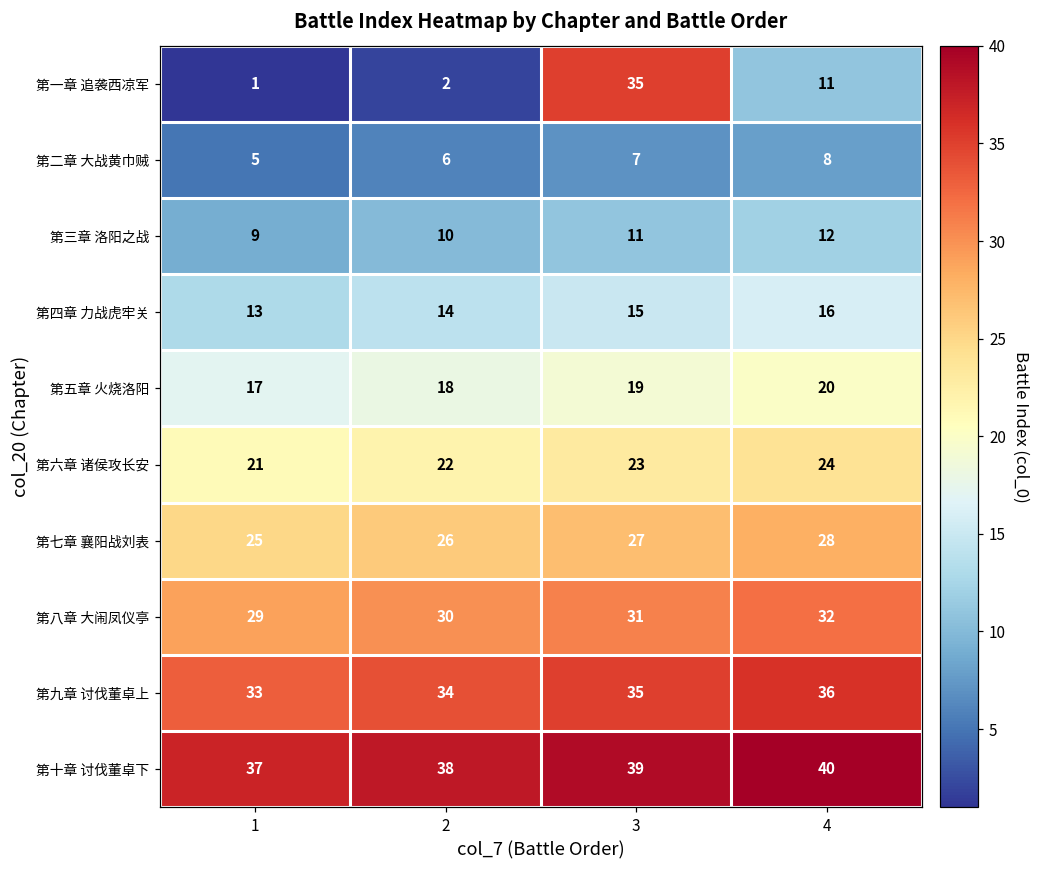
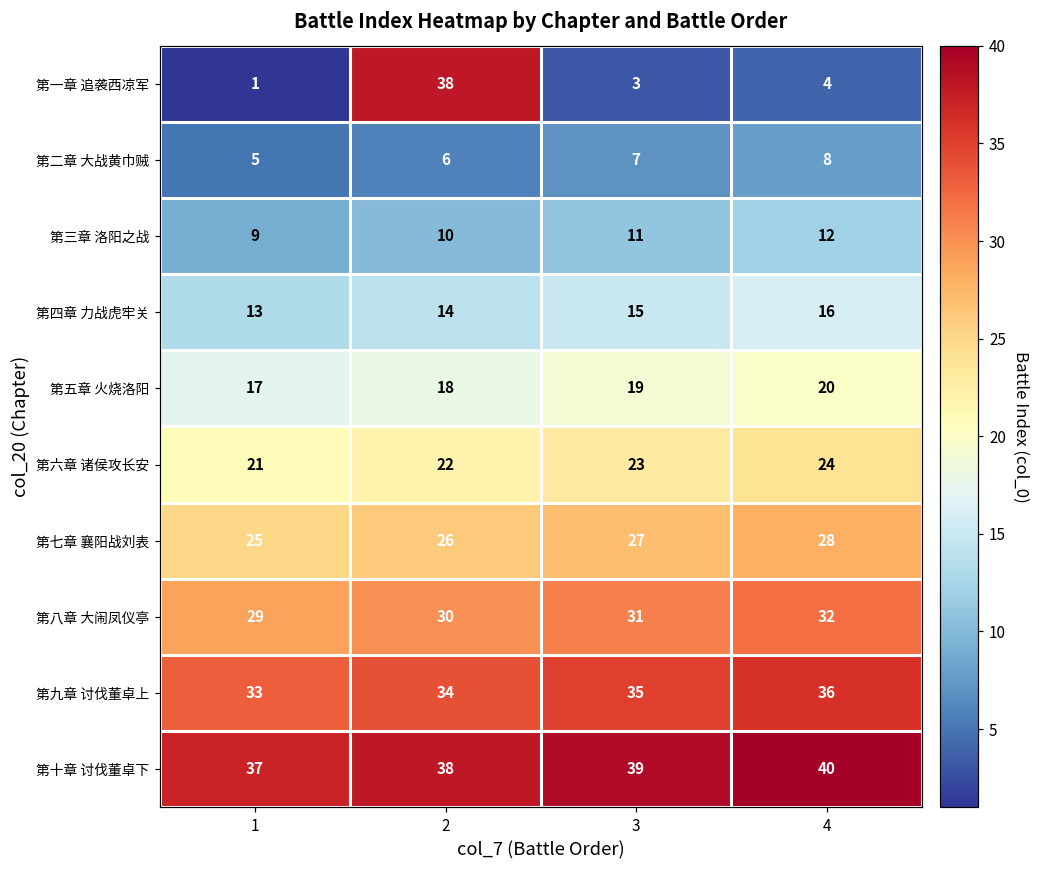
第一章 追袭西凉军, 2: 2 -> 38
第一章 追袭西凉军, 3: 35 -> 3
第一章 追袭西凉军, 4: 11 -> 4
